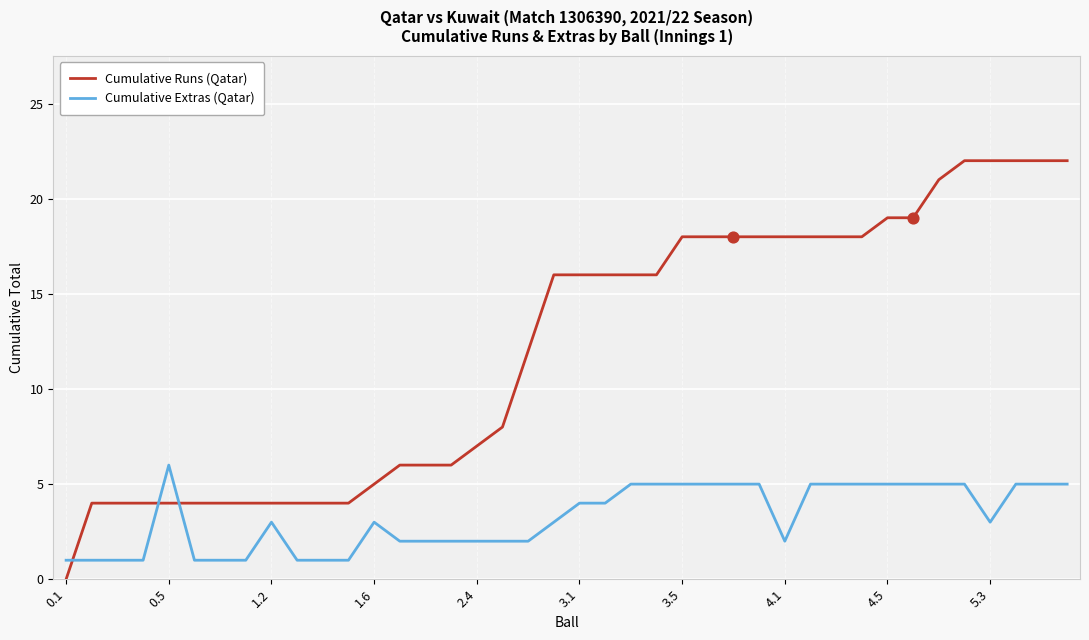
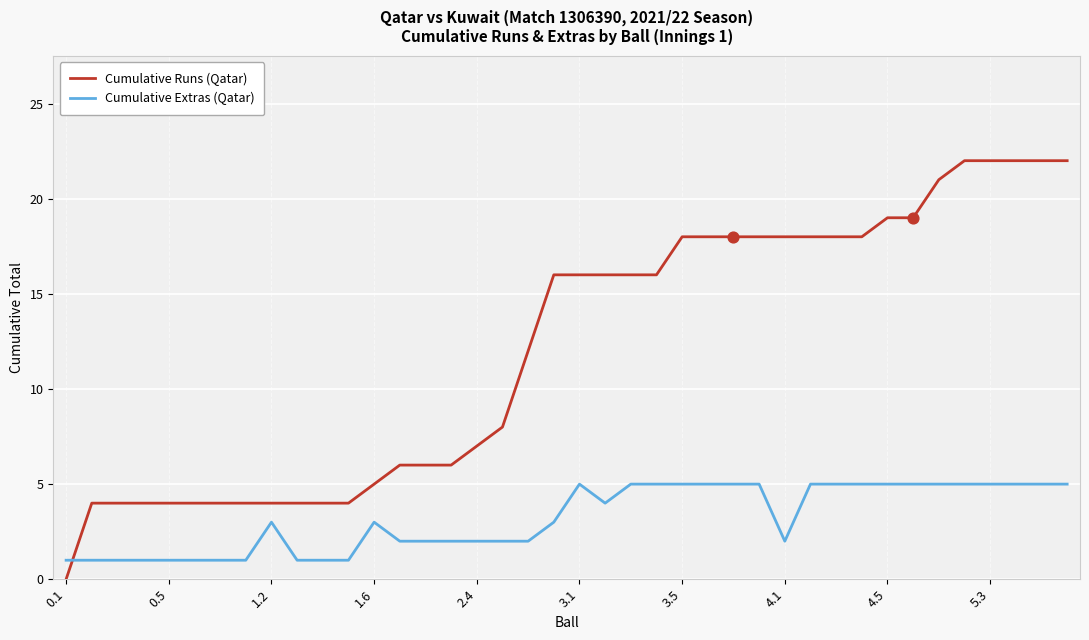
Cumulative Extras (Qatar), 0.5: 6 -> 1
Cumulative Extras (Qatar), 3.1: 4 -> 5
Cumulative Extras (Qatar), 5.3: 3 -> 5
